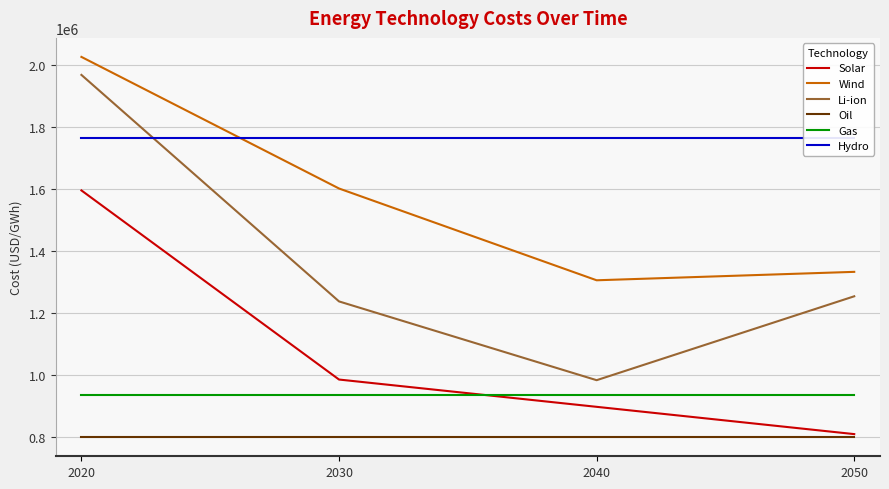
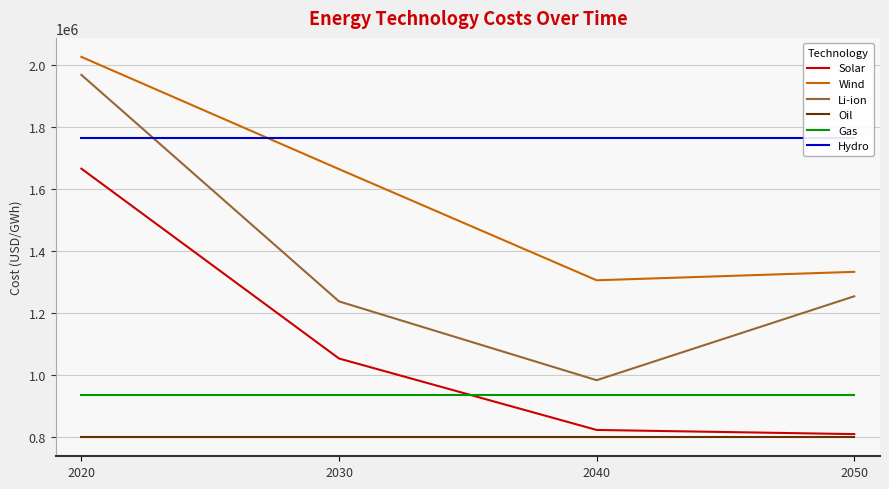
Solar, 2020: 1600000 -> 1670000
Solar, 2030: 990000 -> 1050000
Wind, 2030: 1600000 -> 1660000
Solar, 2040: 900000 -> 820000
